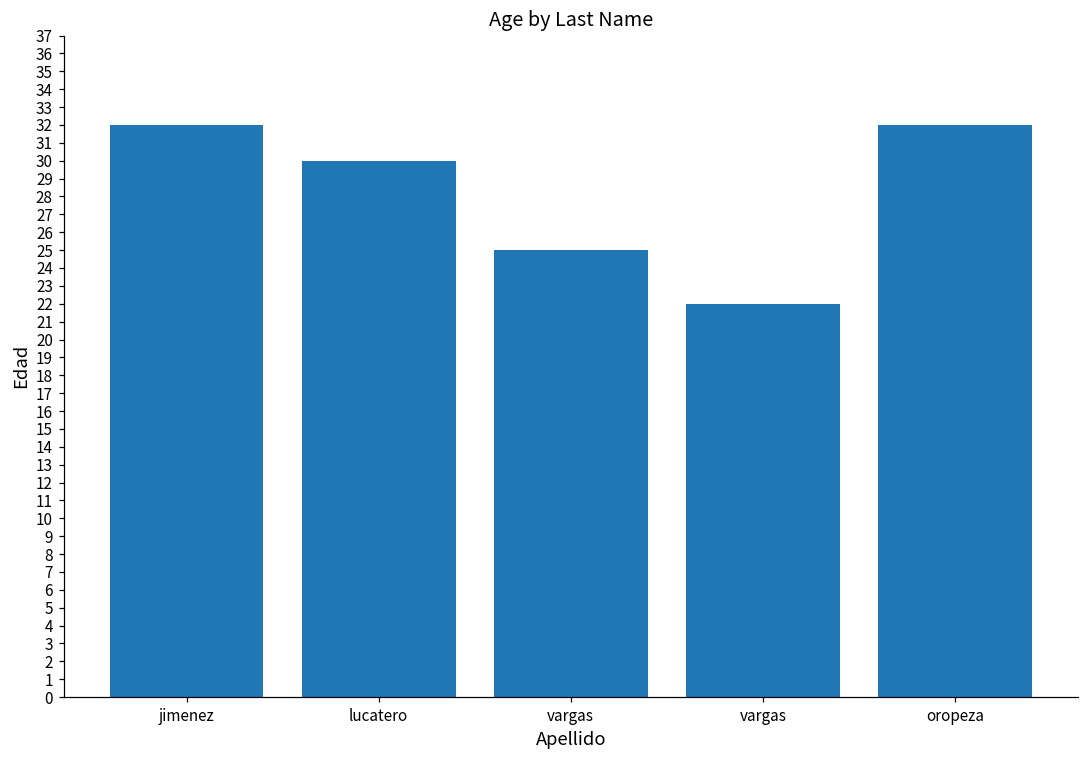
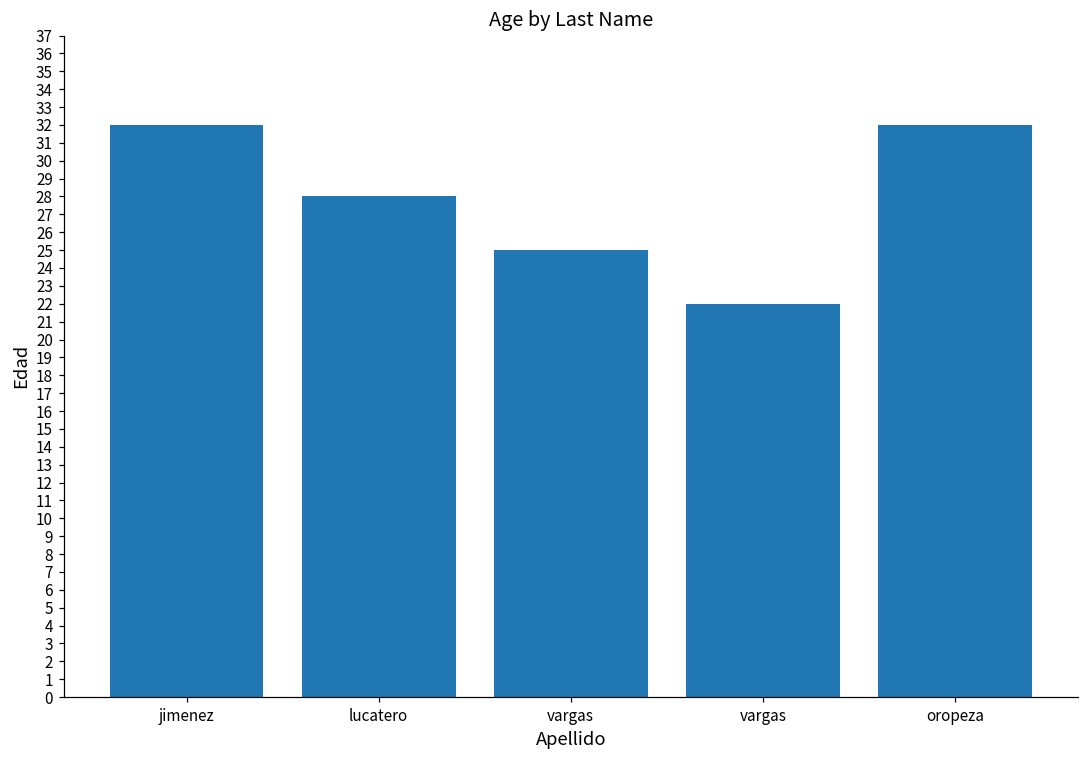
lucatero: 30 -> 28
